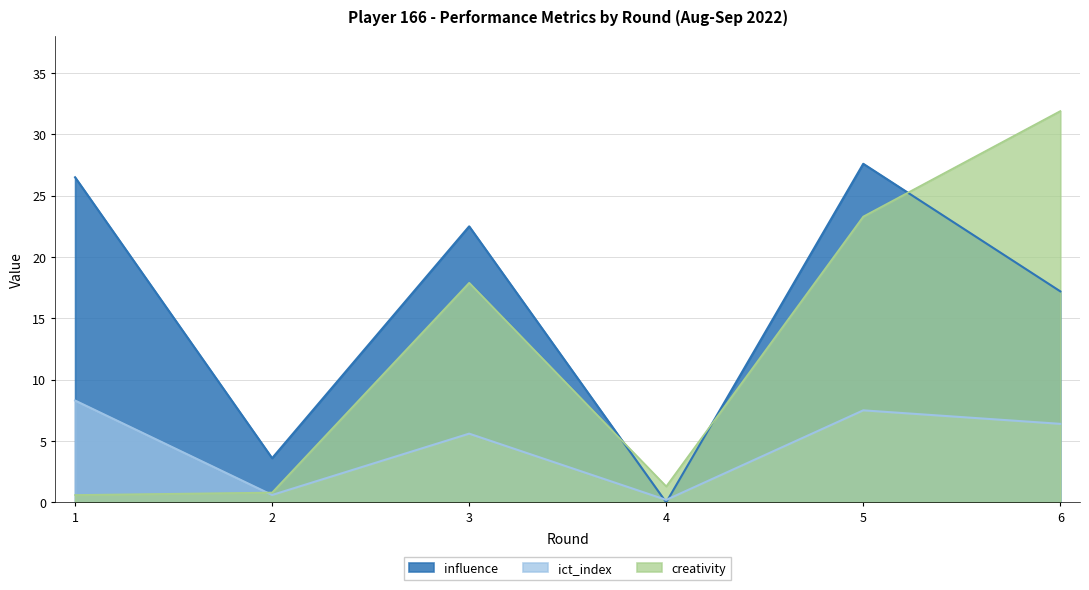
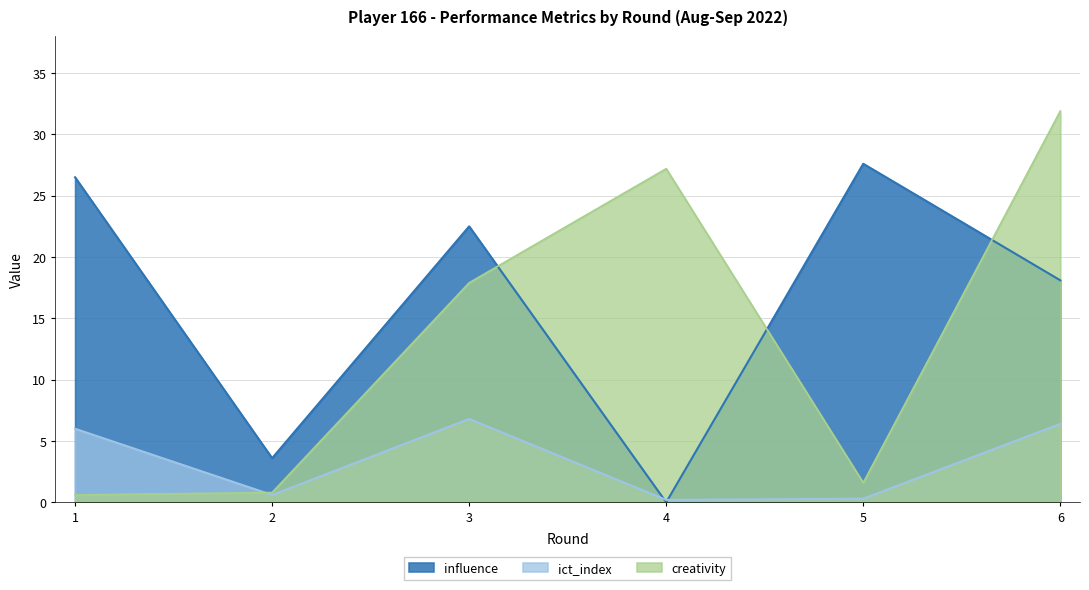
ict_index, 1: 8.3 -> 6.0
ict_index, 3: 5.6 -> 6.8
creativity, 4: 1.3 -> 27.2
ict_index, 5: 7.5 -> 0.3
creativity, 5: 23.3 -> 1.6
influence, 6: 17.2 -> 18.1
